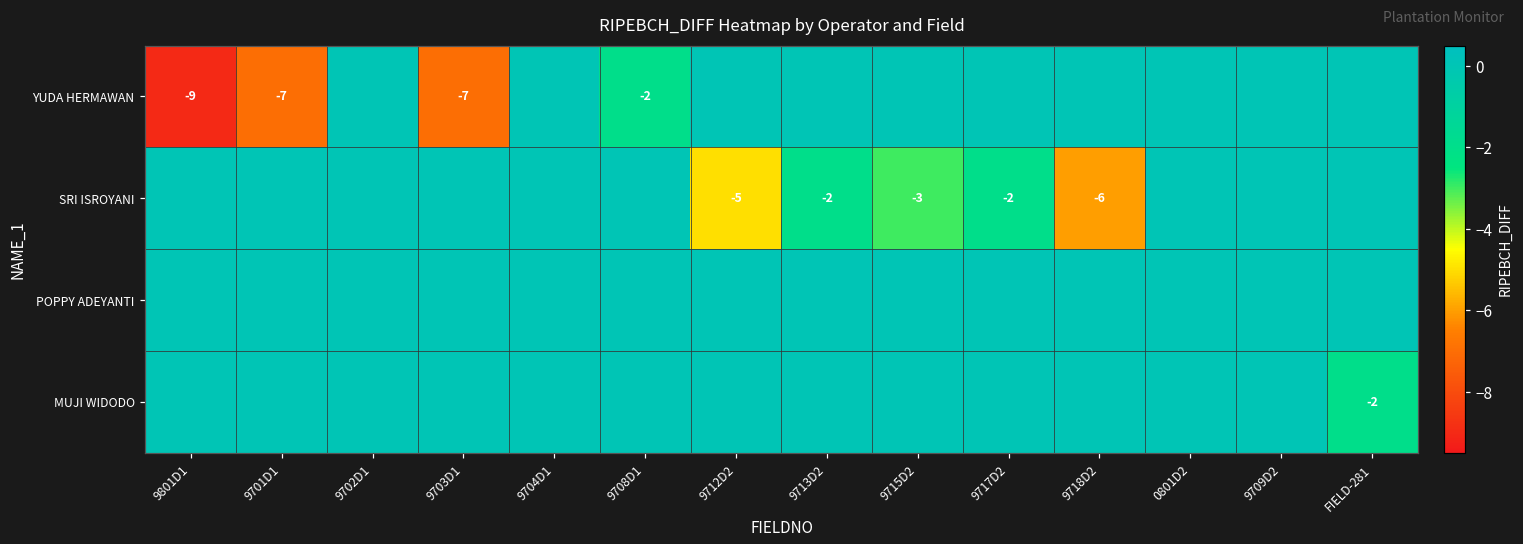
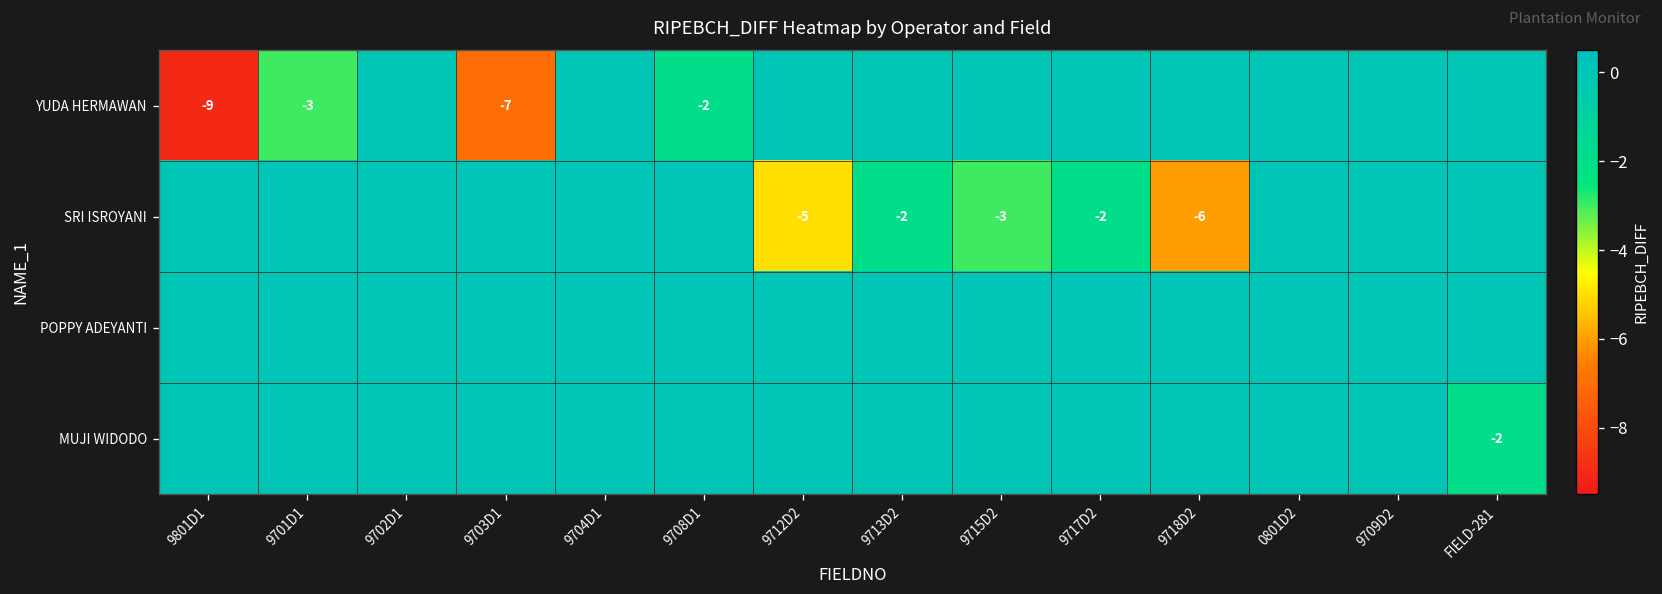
YUDA HERMAWAN, 9701D1: -7 -> -3
